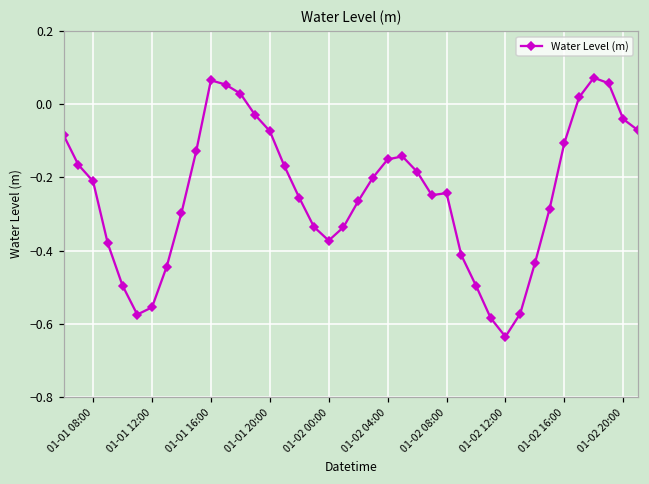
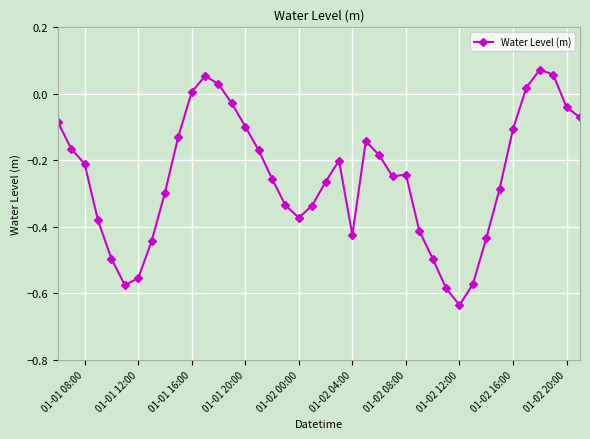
01-01 16:00: 0.07 -> 0.00
01-01 20:00: -0.07 -> -0.10
01-02 04:00: -0.15 -> -0.43
